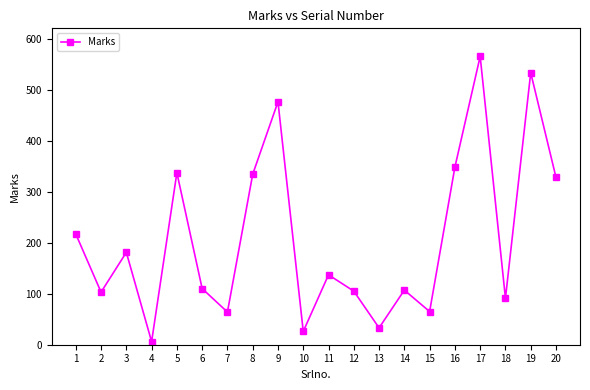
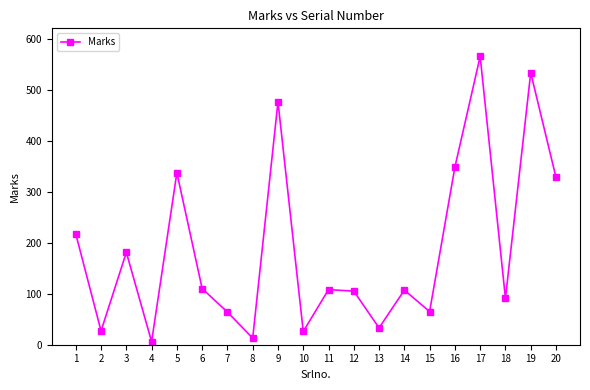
2: 100 -> 30
8: 330 -> 10
11: 140 -> 110
